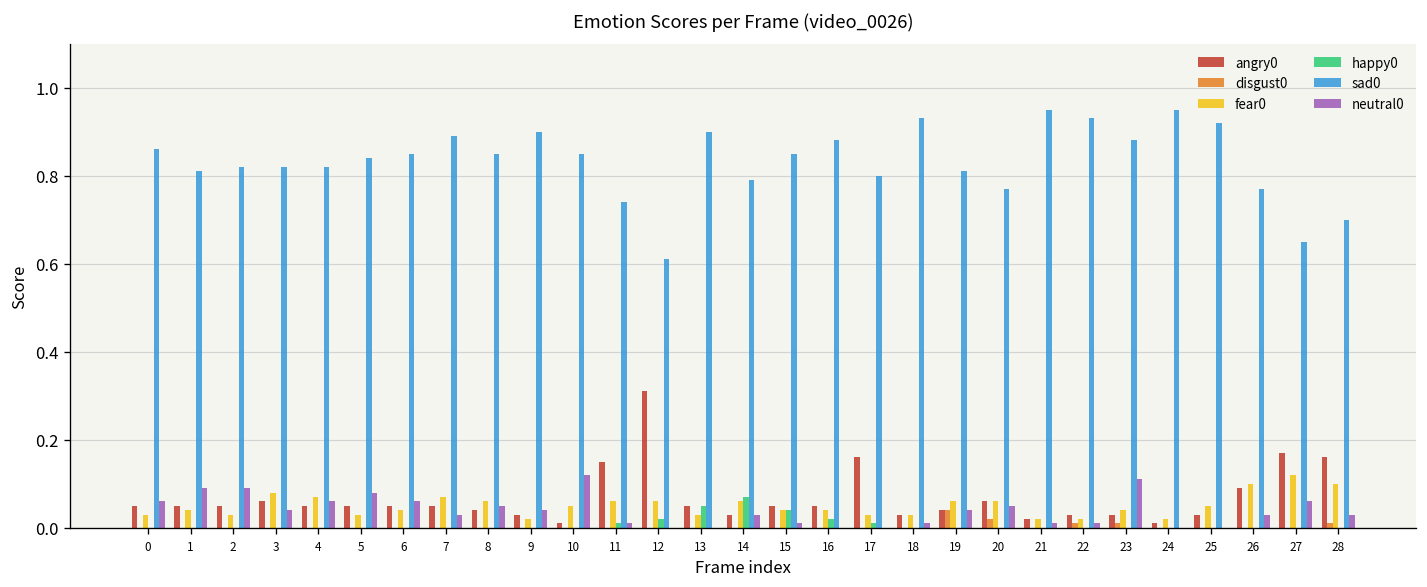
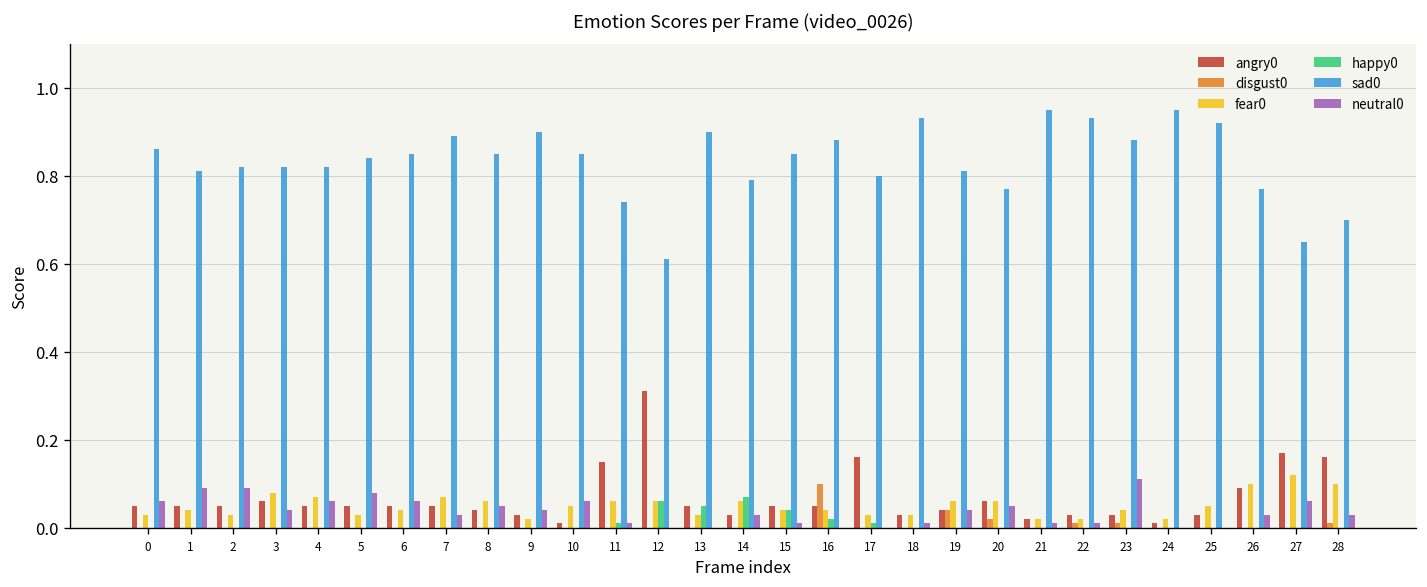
neutral0, 10: 0.12 -> 0.06
happy0, 12: 0.02 -> 0.06
disgust0, 16: 0.0 -> 0.1
